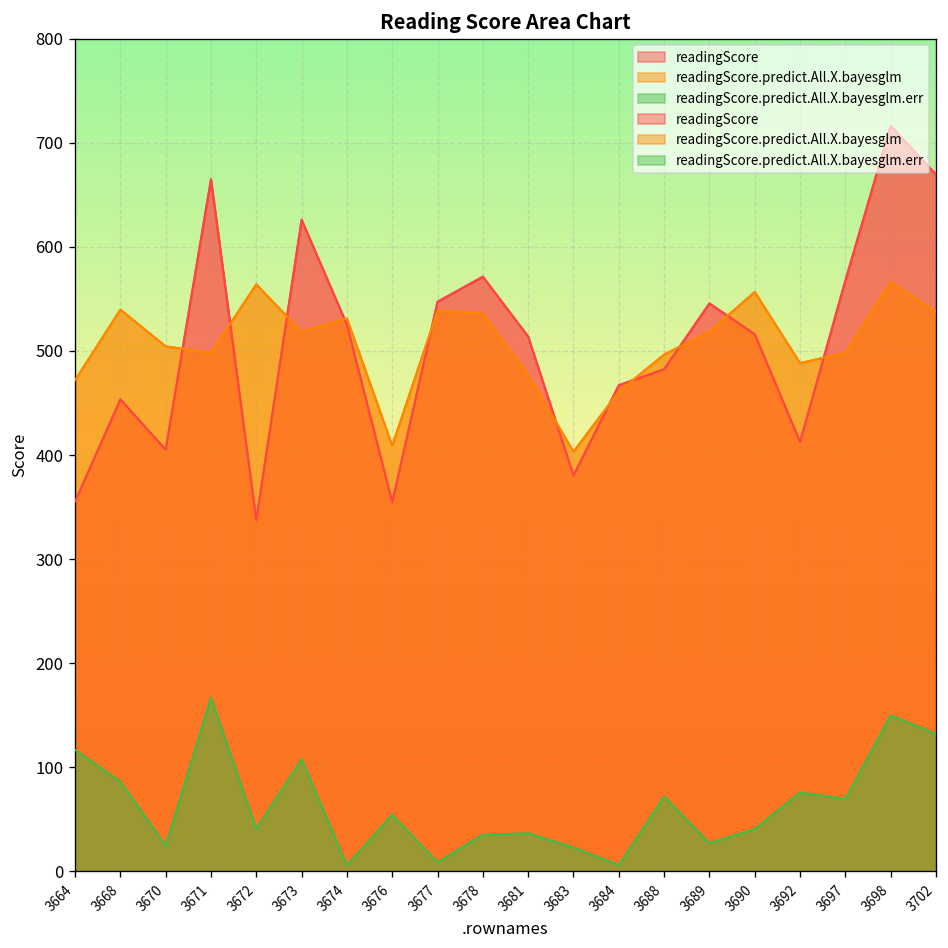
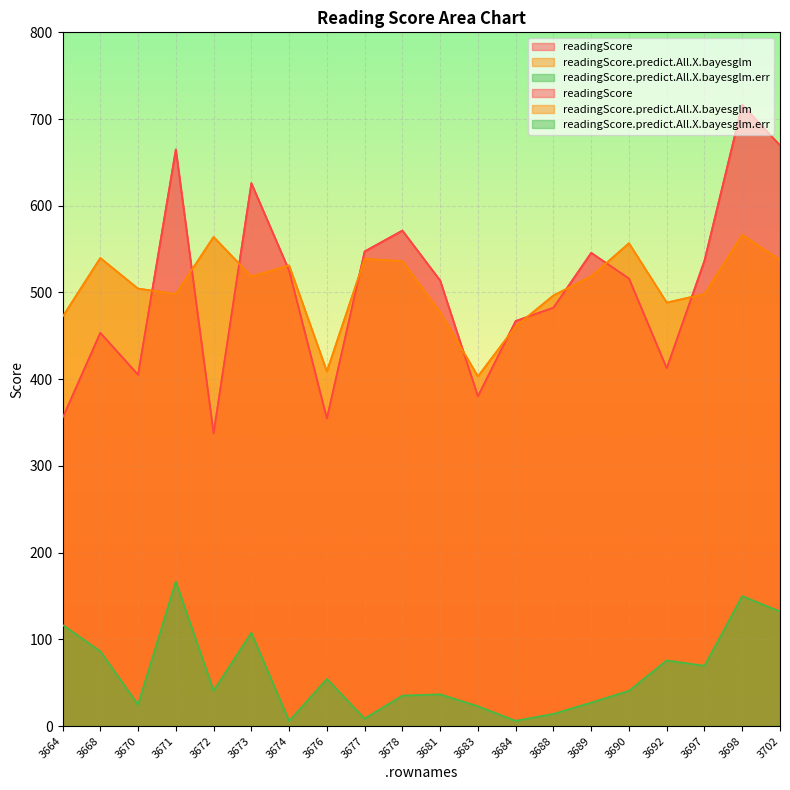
readingScore.predict.All.X.bayesglm.err, 3688: 70 -> 10
readingScore, 3697: 570 -> 540
